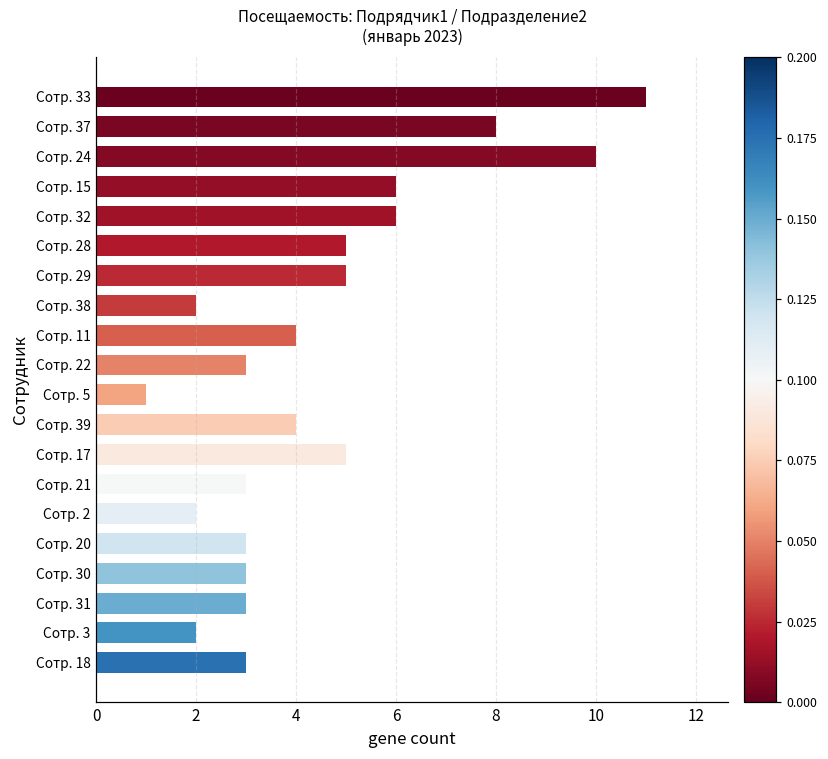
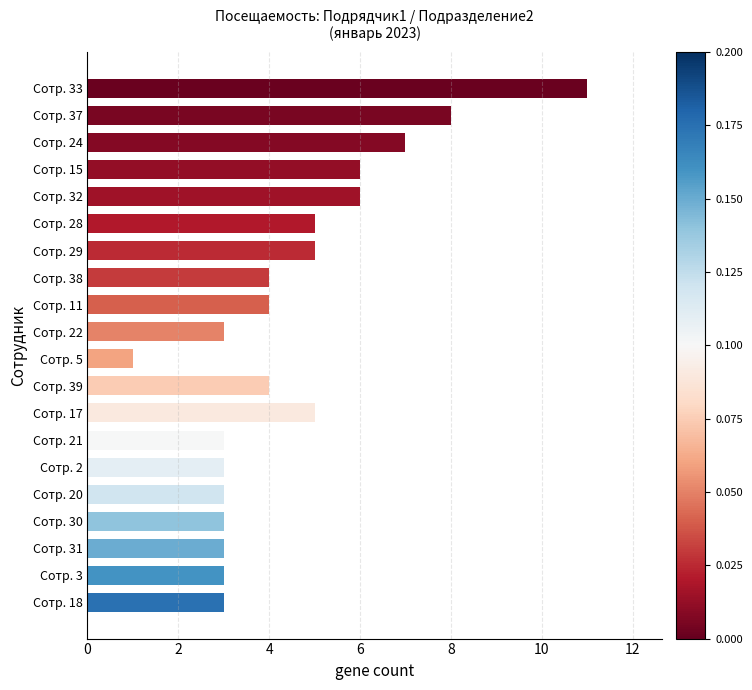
Сотр. 24: 10 -> 7
Сотр. 38: 2 -> 4
Сотр. 2: 2 -> 3
Сотр. 3: 2 -> 3
